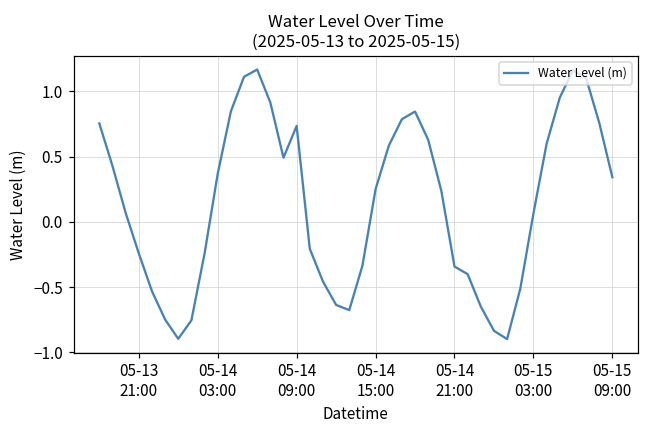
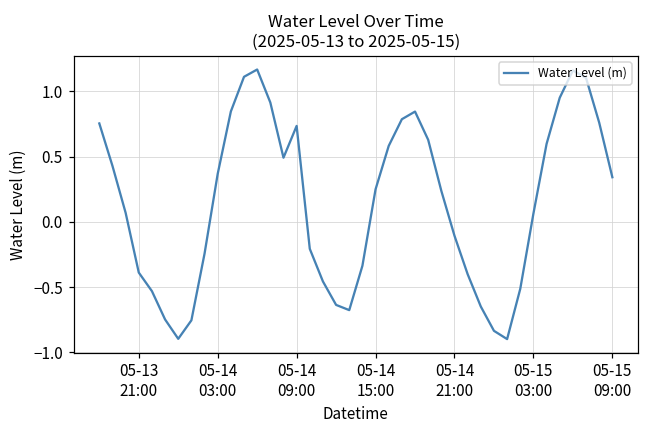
05-13 21:00: -0.24 -> -0.39
05-14 21:00: -0.34 -> -0.11
